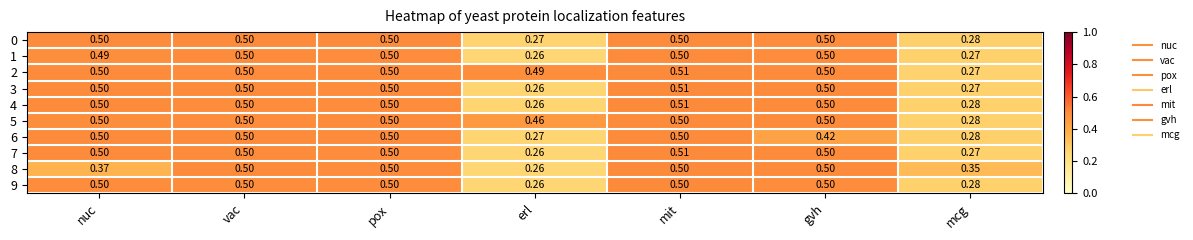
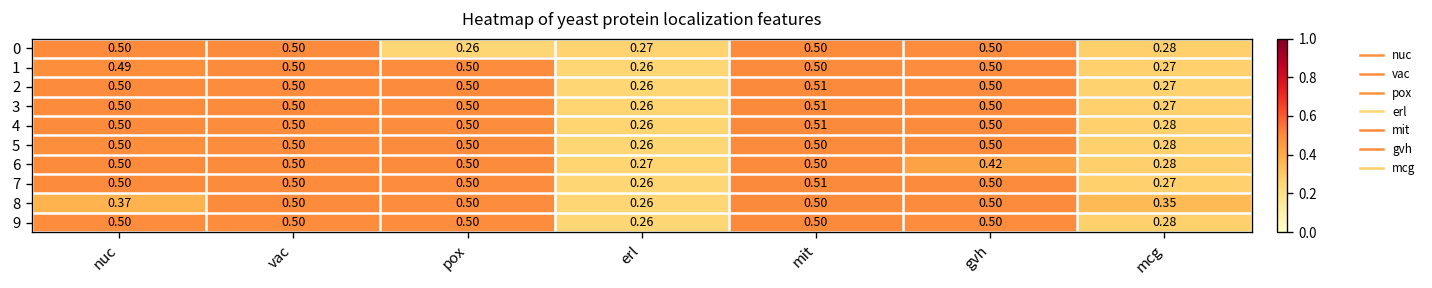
0, pox: 0.50 -> 0.26
2, erl: 0.49 -> 0.26
5, erl: 0.46 -> 0.26
